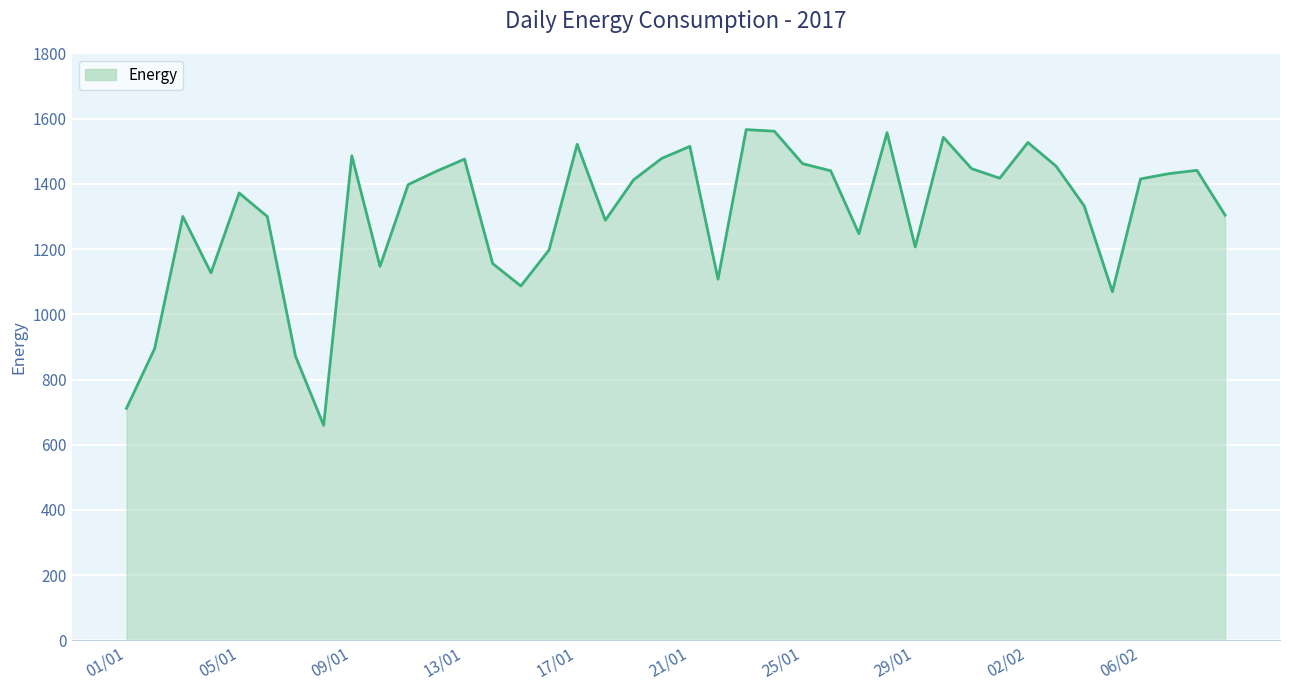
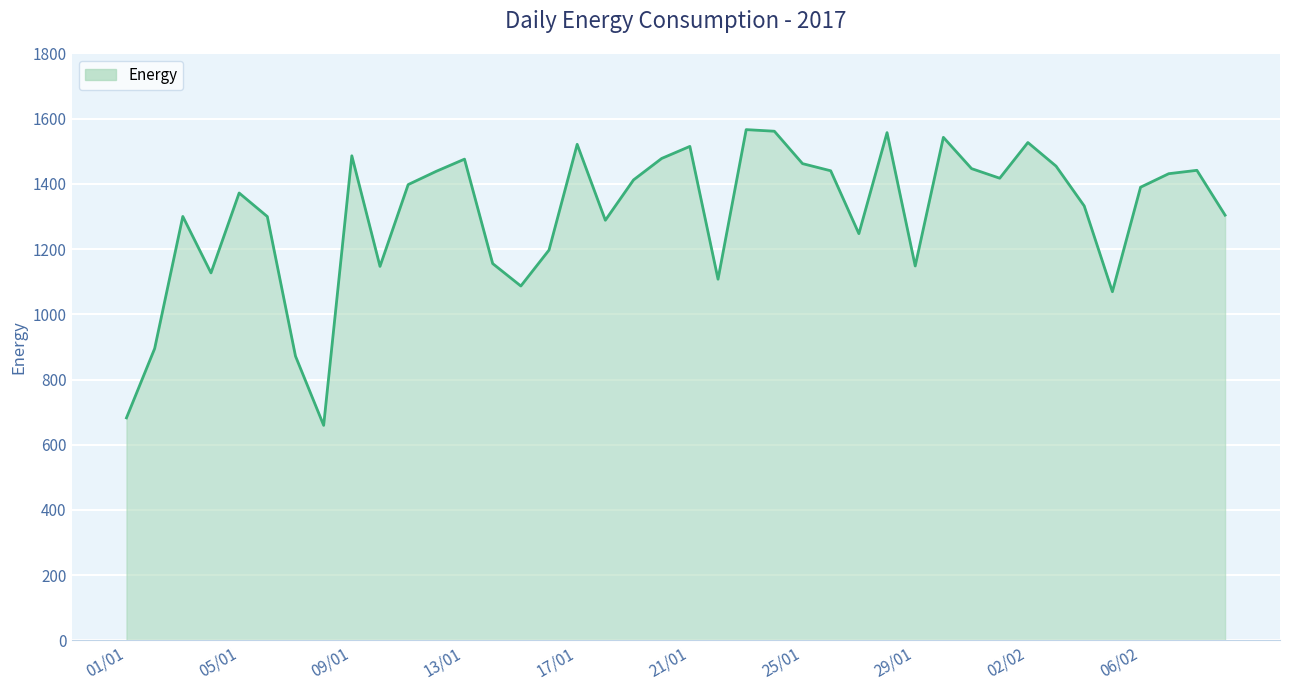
01/01: 710 -> 680
29/01: 1210 -> 1150
06/02: 1420 -> 1390
